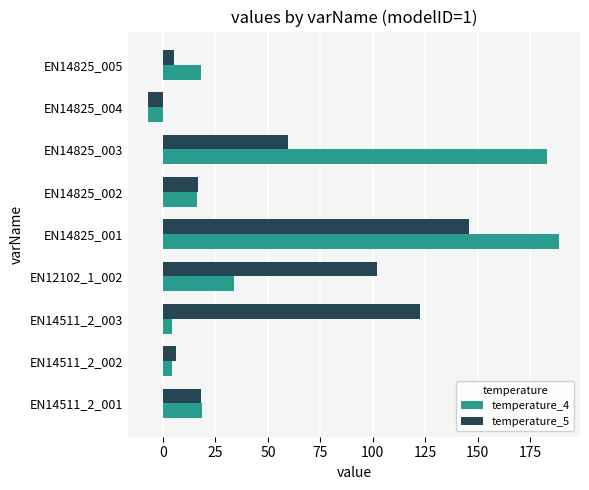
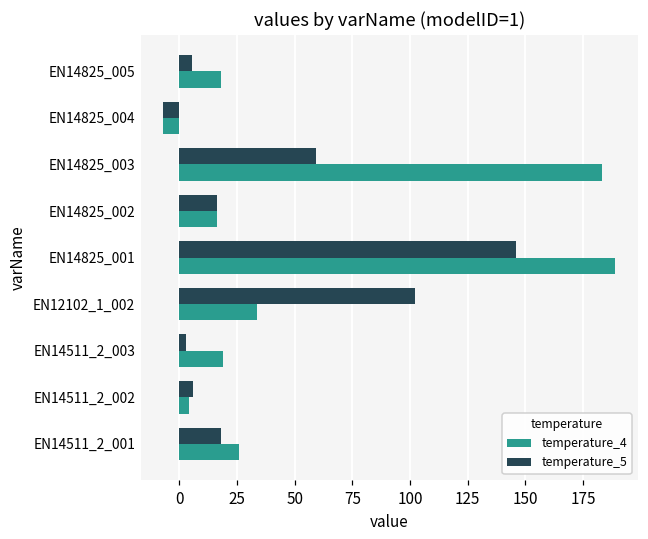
temperature_5, EN14511_2_003: 123 -> 3
temperature_4, EN14511_2_003: 4 -> 19
temperature_4, EN14511_2_001: 18 -> 26
